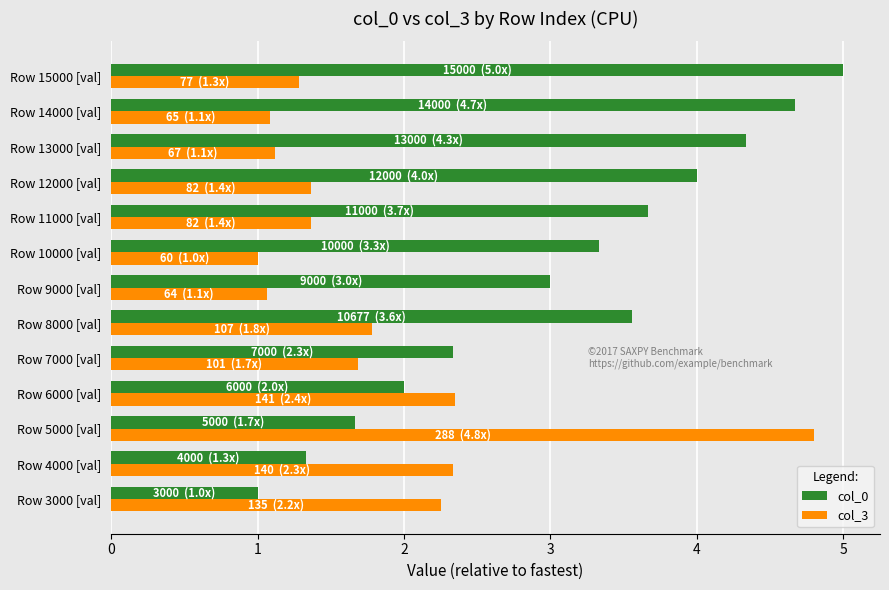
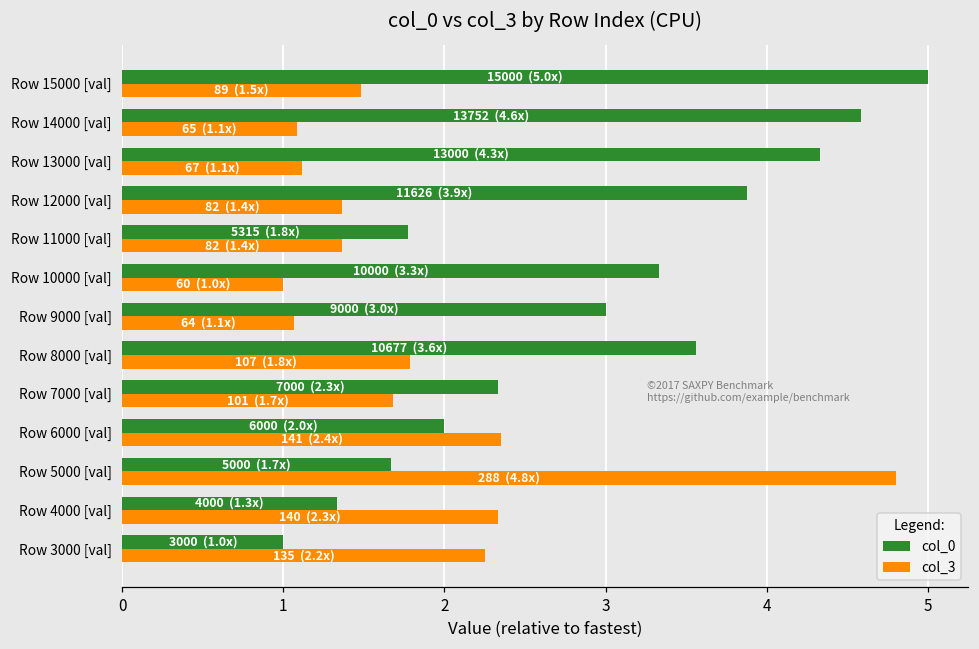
col_3, Row 15000 [val]: 77 (1.3x) -> 89 (1.5x)
col_0, Row 14000 [val]: 14000 (4.7x) -> 13752 (4.6x)
col_0, Row 12000 [val]: 12000 (4.0x) -> 11626 (3.9x)
col_0, Row 11000 [val]: 11000 (3.7x) -> 5315 (1.8x)
